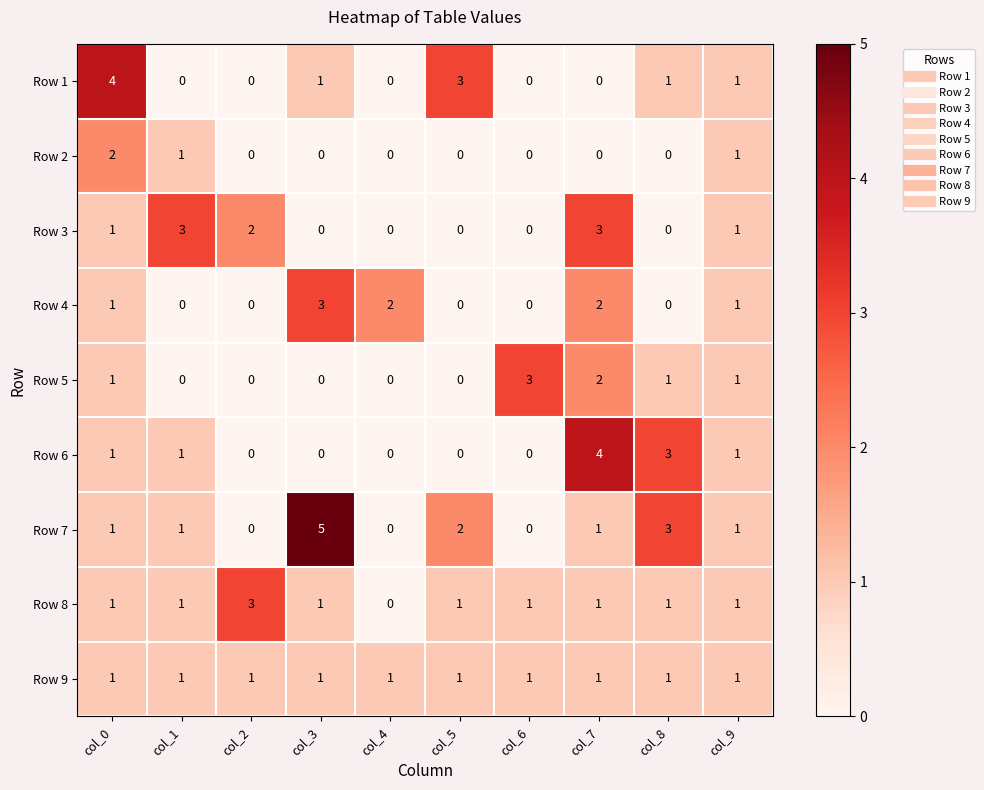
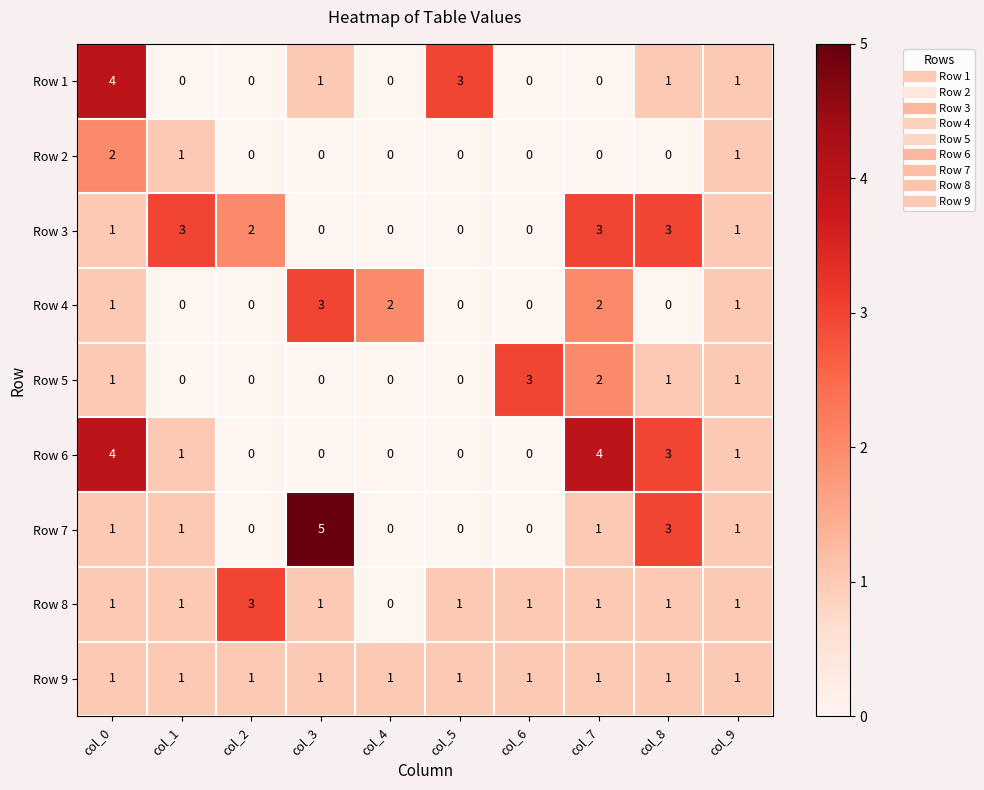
Row 3, col_8: 0 -> 3
Row 6, col_0: 1 -> 4
Row 7, col_5: 2 -> 0
